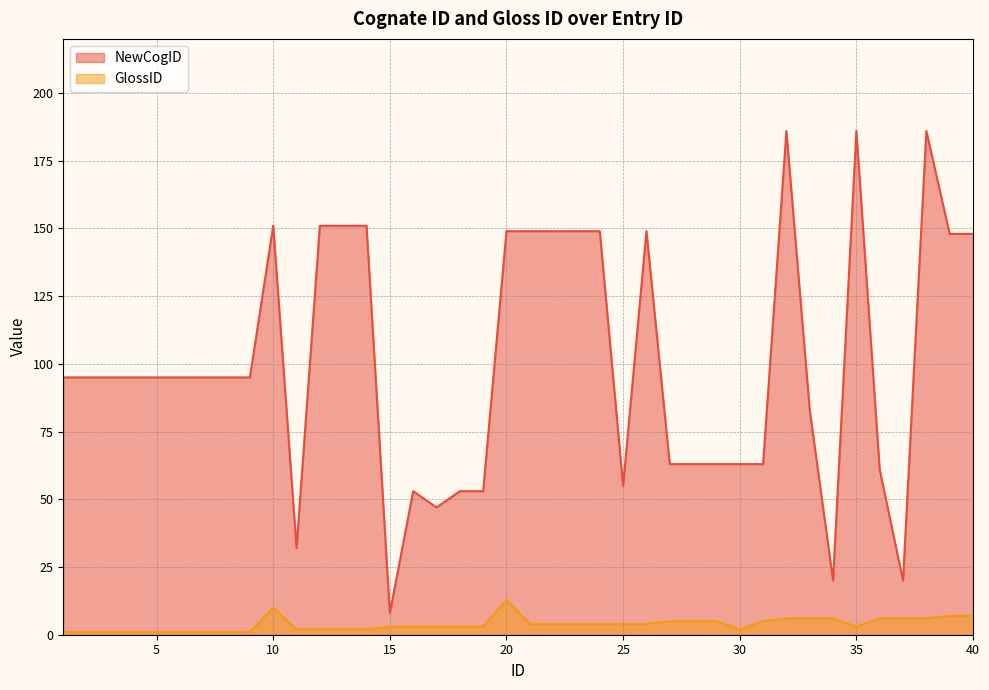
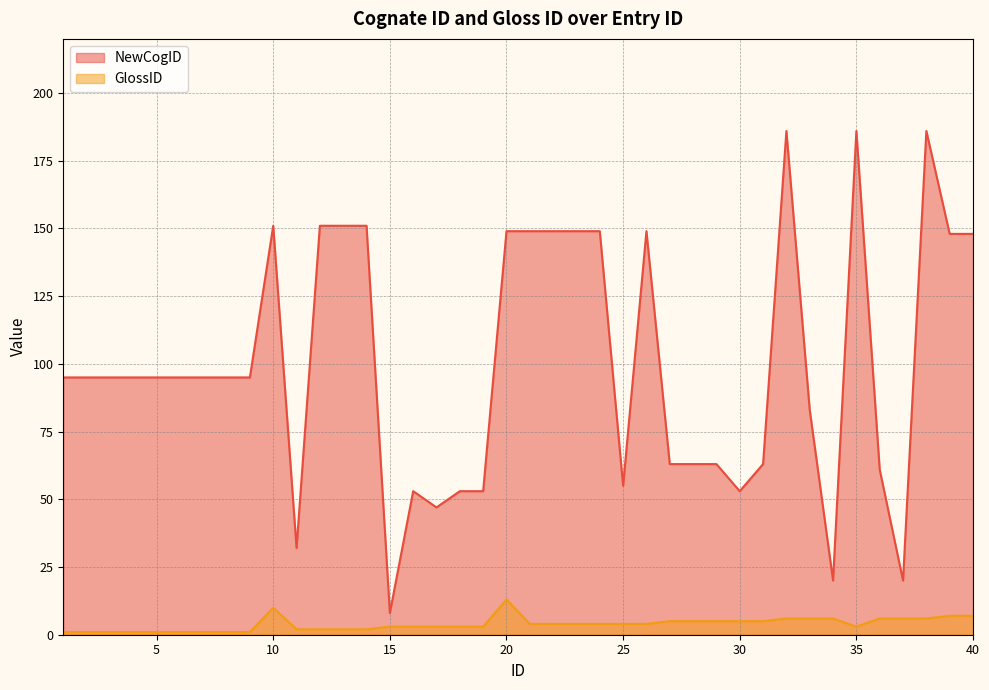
NewCogID, 30: 63 -> 53
GlossID, 30: 2 -> 5
